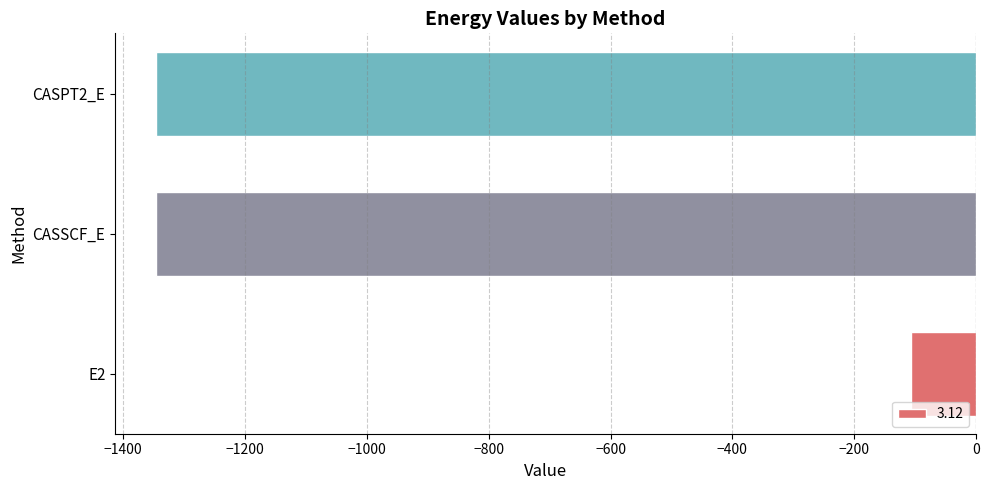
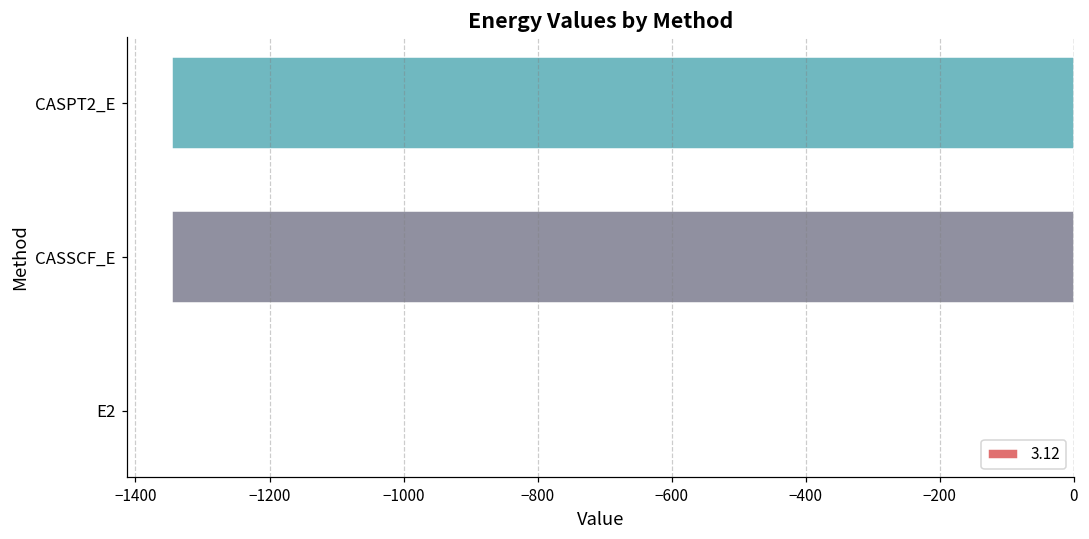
E2: -110 -> 0
